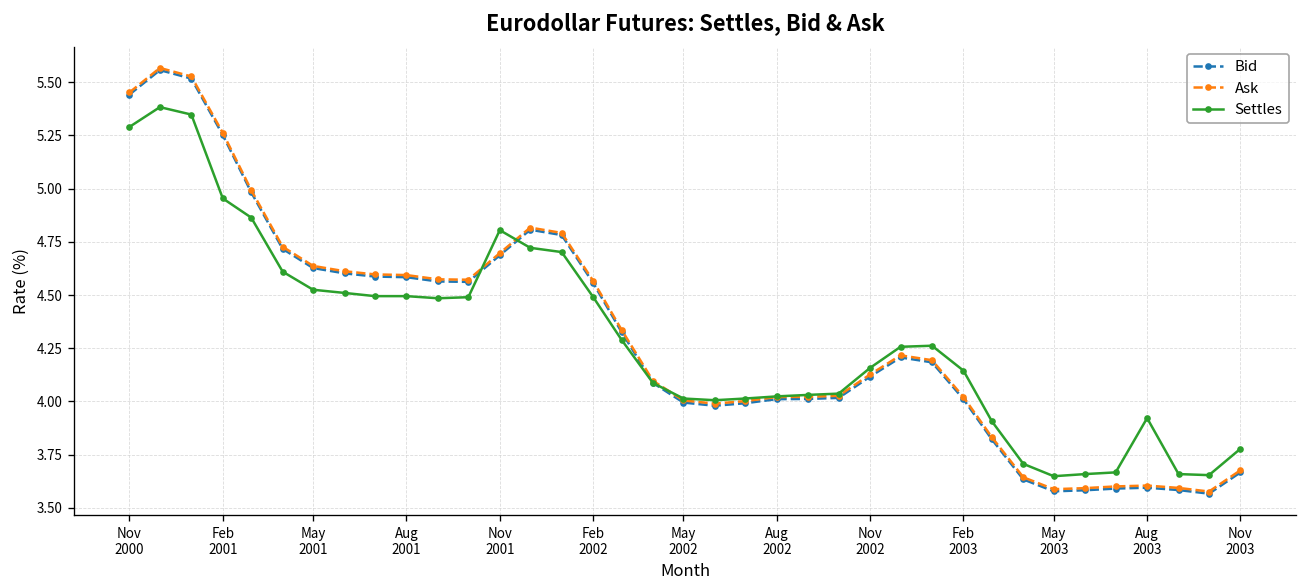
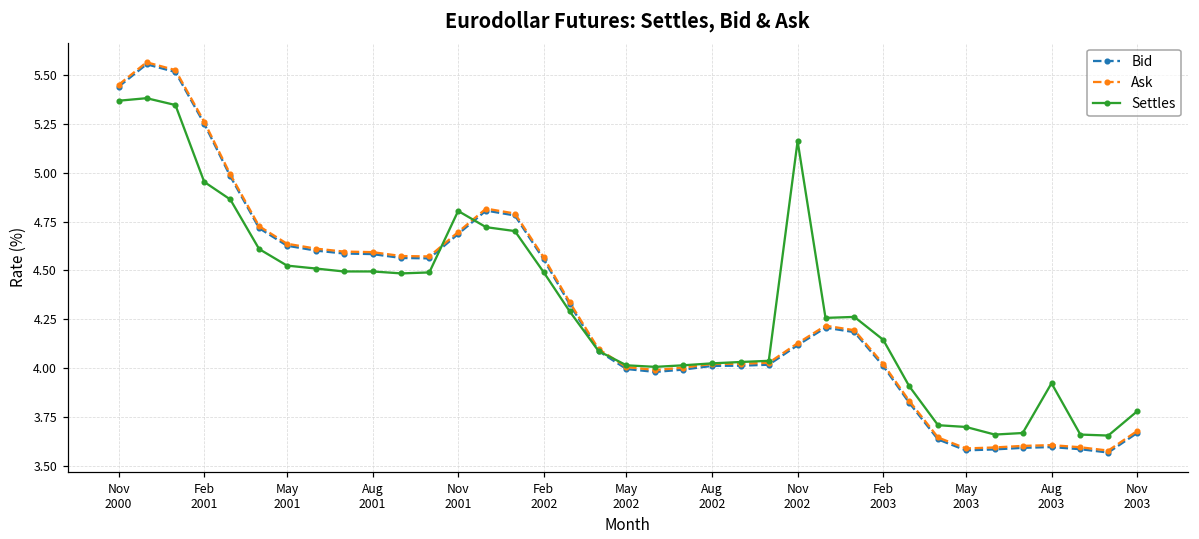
Settles, Nov 2000: 5.29 -> 5.37
Settles, Nov 2002: 4.16 -> 5.16
Settles, May 2003: 3.65 -> 3.70
